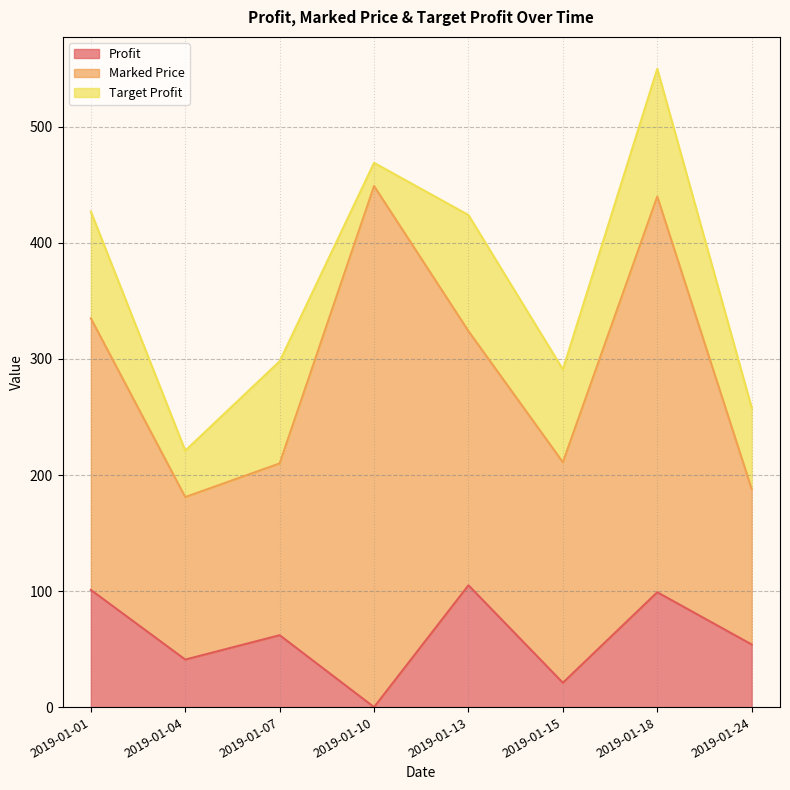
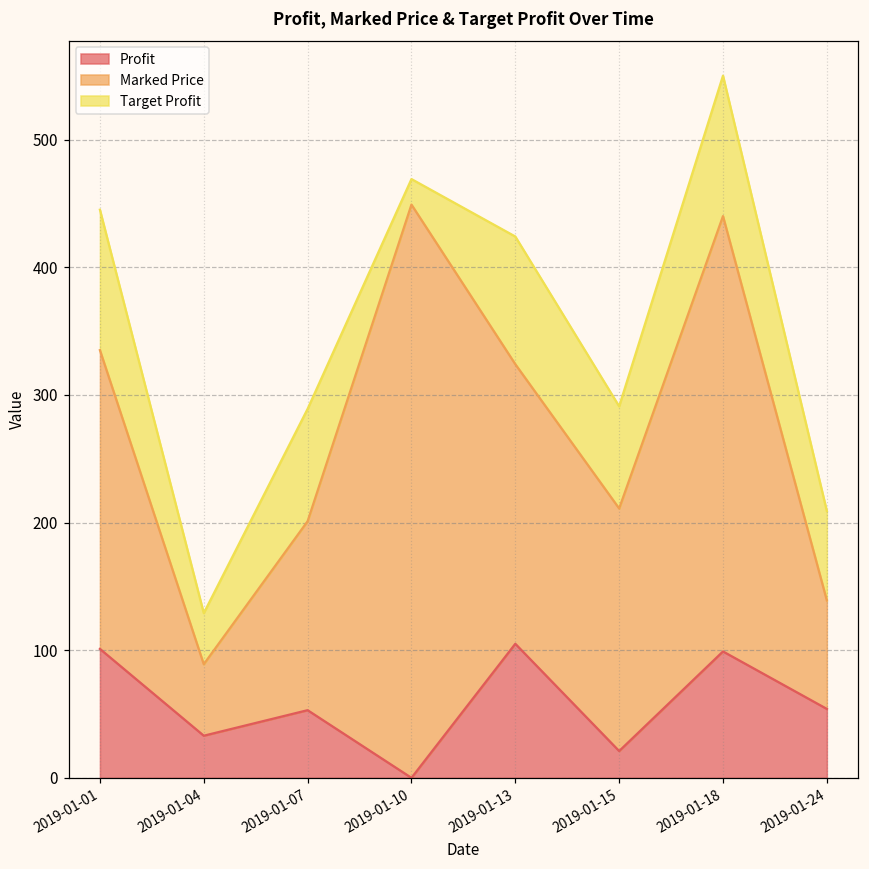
Target Profit, 2019-01-01: 92 -> 110
Profit, 2019-01-04: 41 -> 33
Marked Price, 2019-01-04: 140 -> 56
Profit, 2019-01-07: 62 -> 53
Marked Price, 2019-01-24: 134 -> 85
